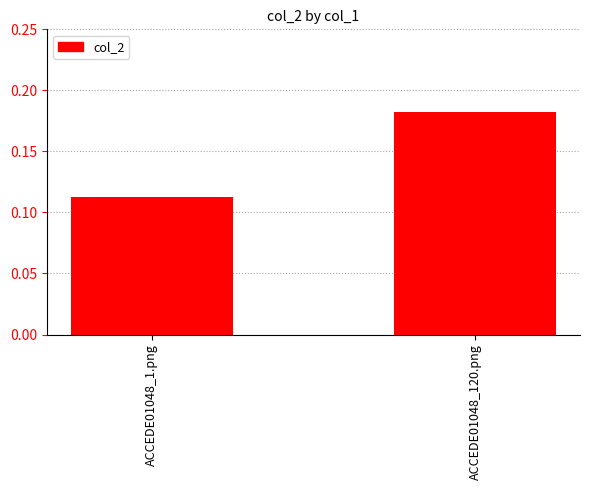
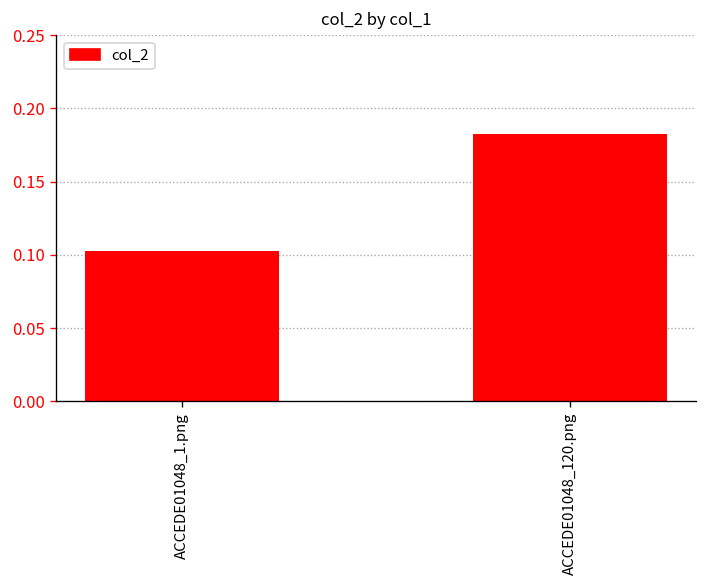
ACCEDE01048_1.png: 0.112 -> 0.103
